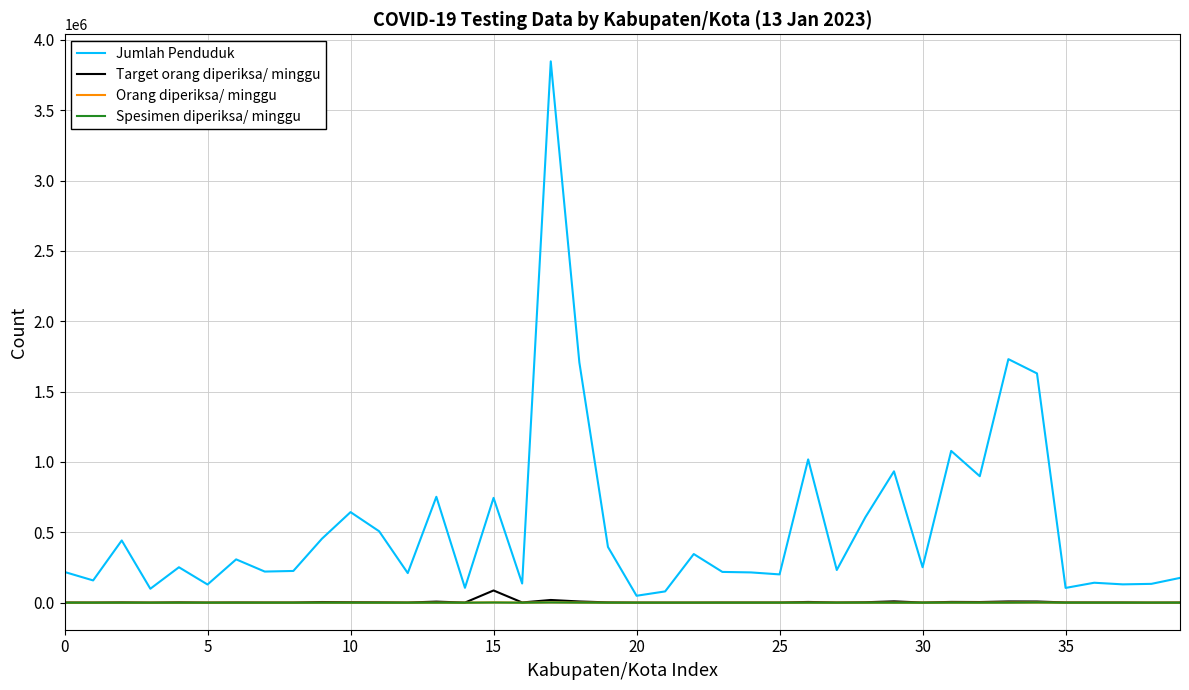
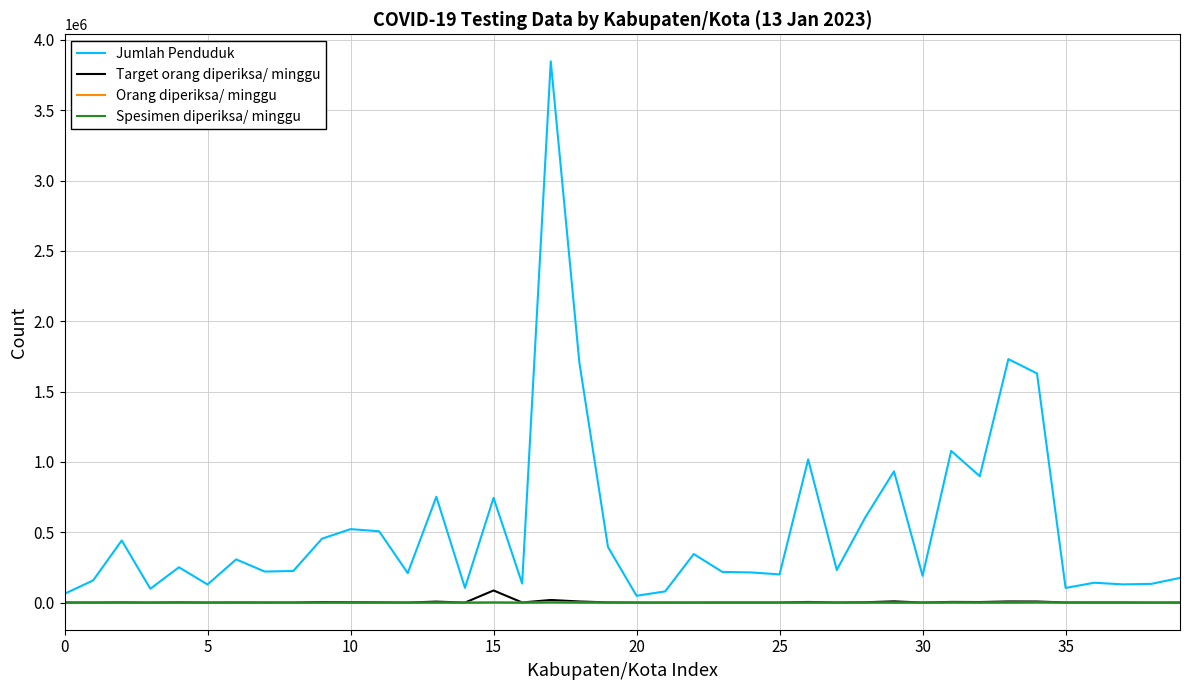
Jumlah Penduduk, 0: 220000 -> 60000
Jumlah Penduduk, 10: 640000 -> 520000
Jumlah Penduduk, 30: 250000 -> 190000
